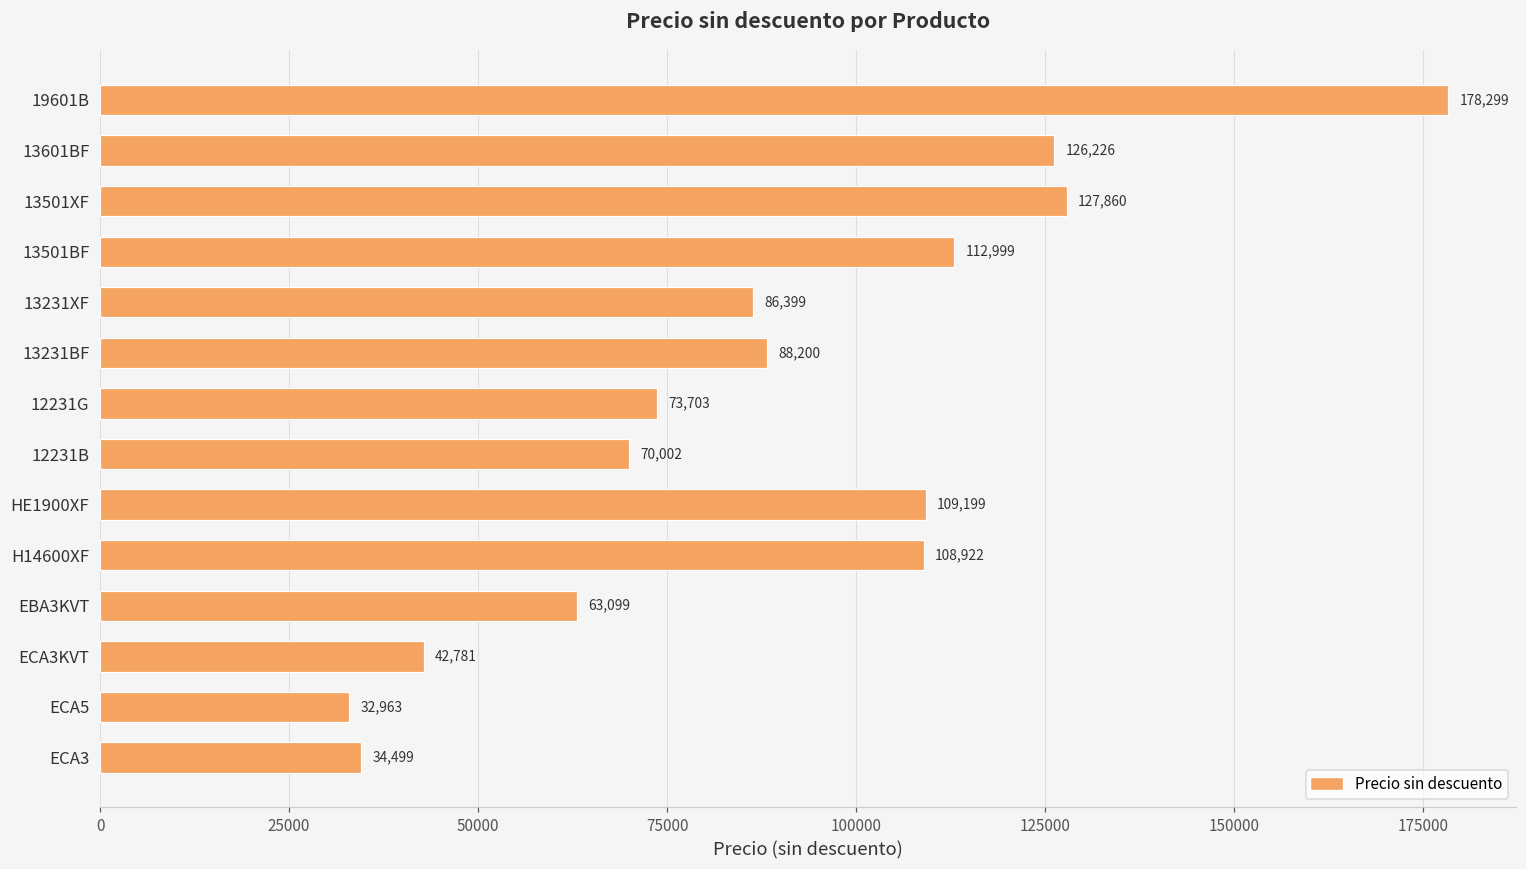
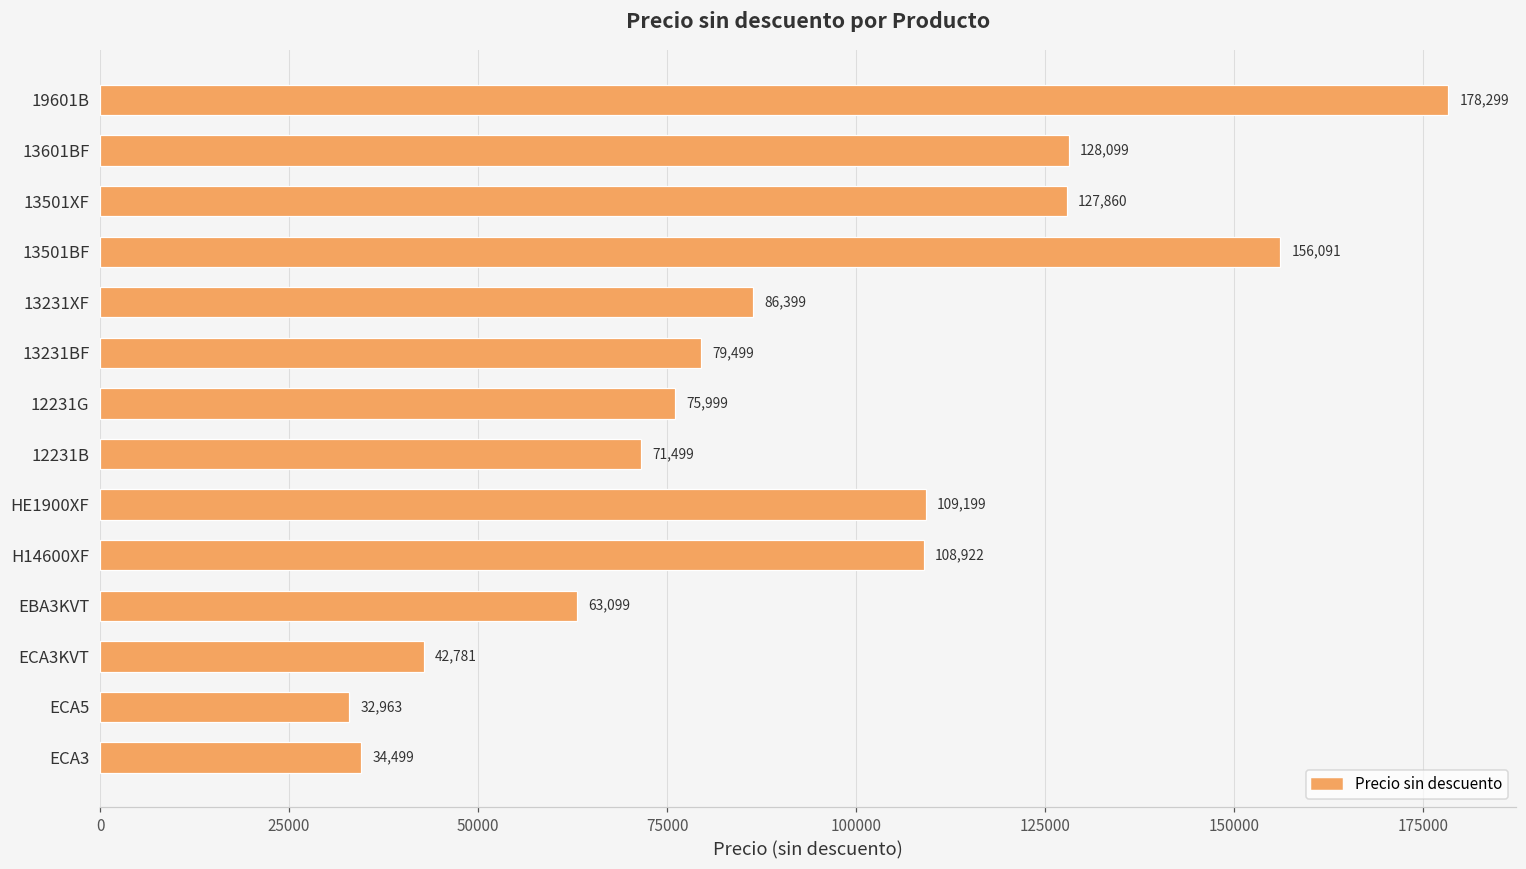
13601BF: 126,226 -> 128,099
13501BF: 112,999 -> 156,091
13231BF: 88,200 -> 79,499
12231G: 73,703 -> 75,999
12231B: 70,002 -> 71,499
